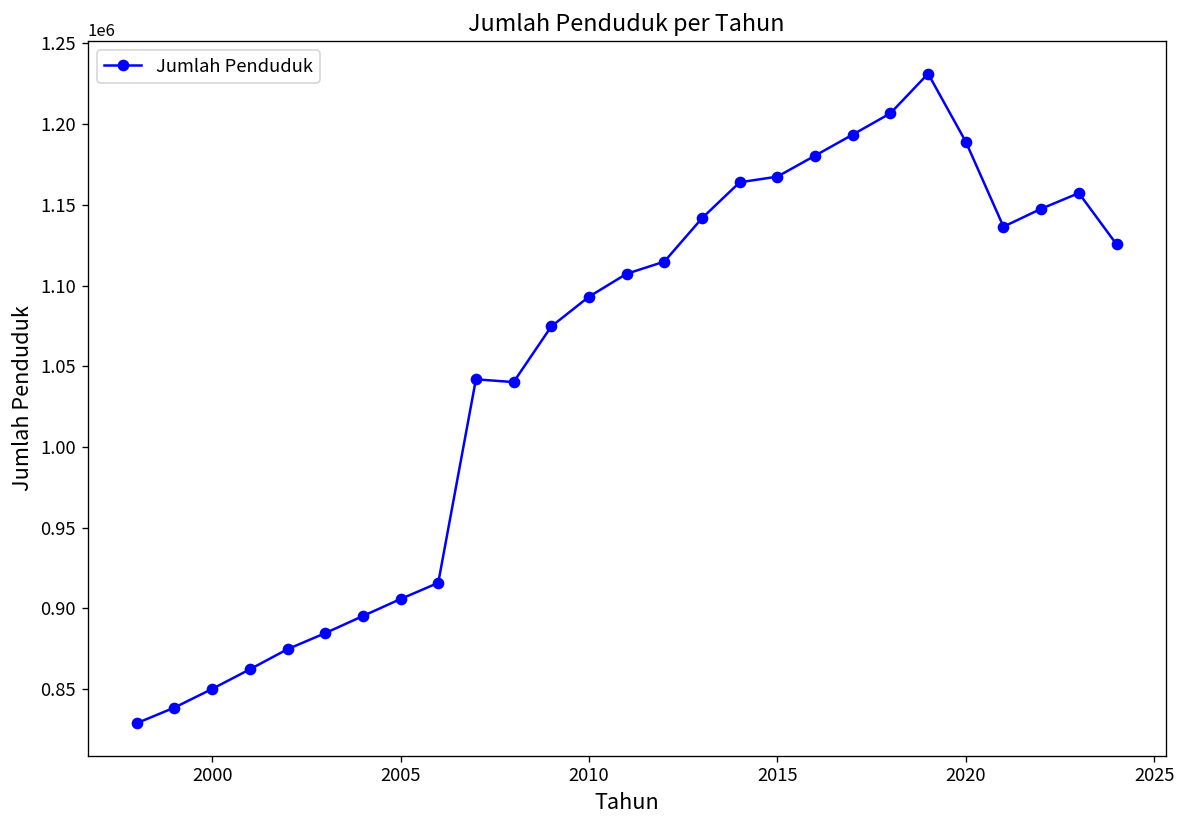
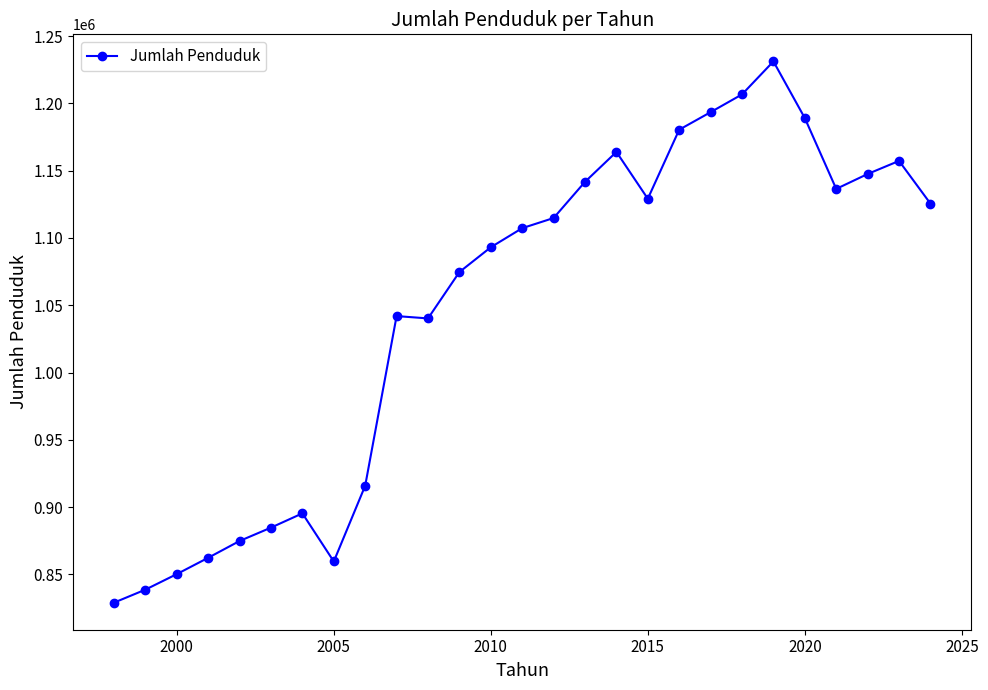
2005: 906000 -> 860000
2015: 1167000 -> 1129000
